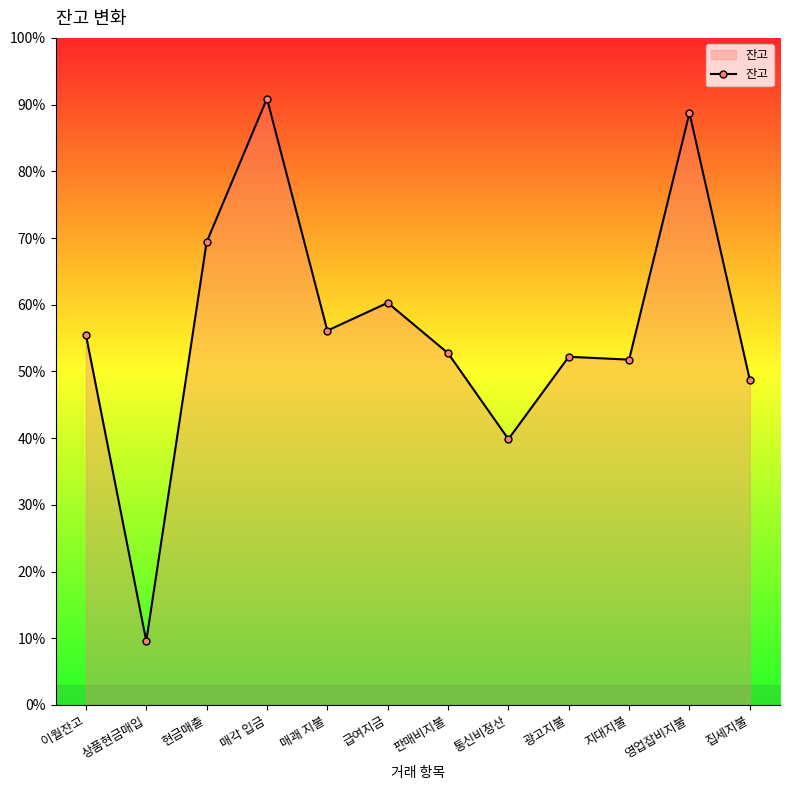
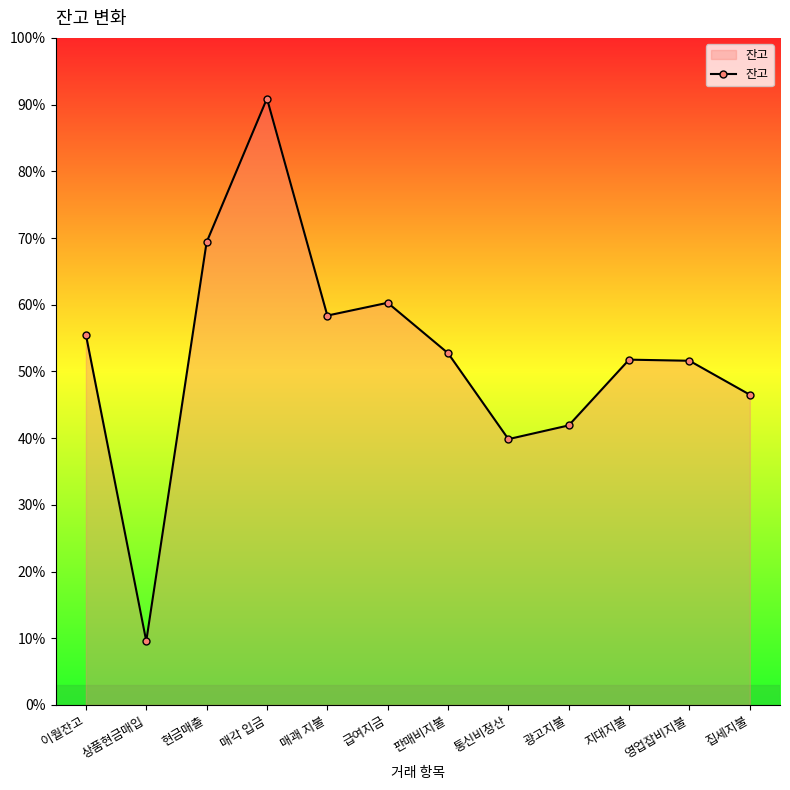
매괘 지불: 56% -> 58%
광고지불: 52% -> 42%
영업잡비지불: 89% -> 52%
집세지불: 49% -> 47%
